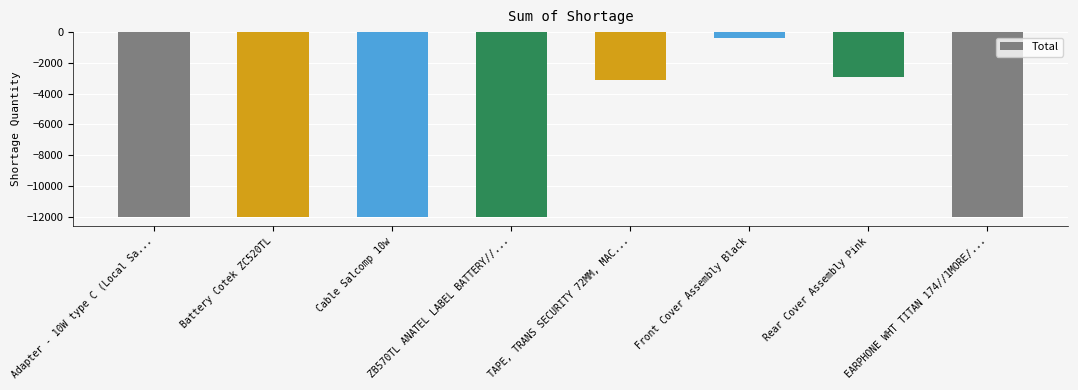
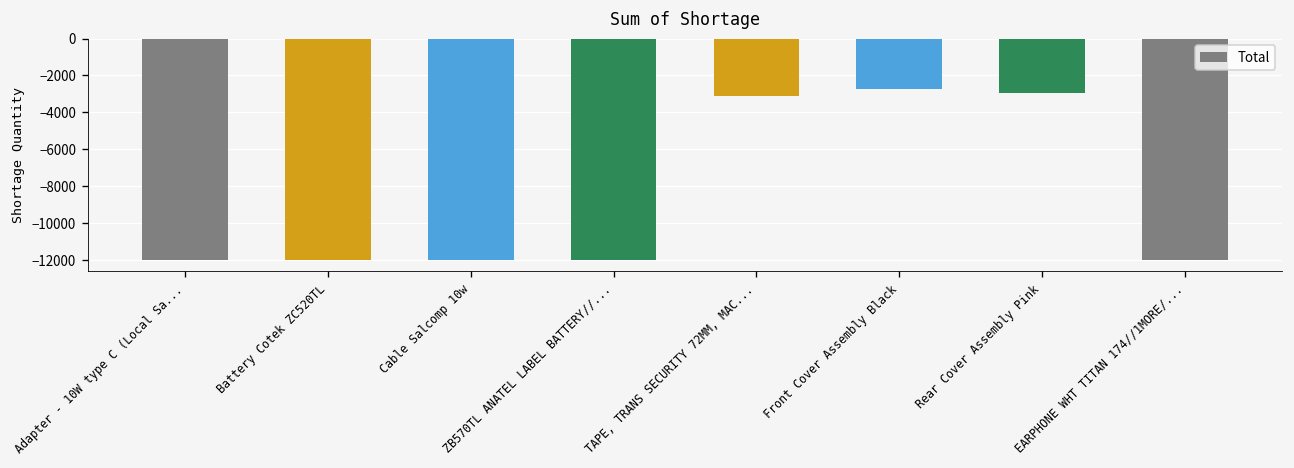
Front Cover Assembly Black: -400 -> -2700
